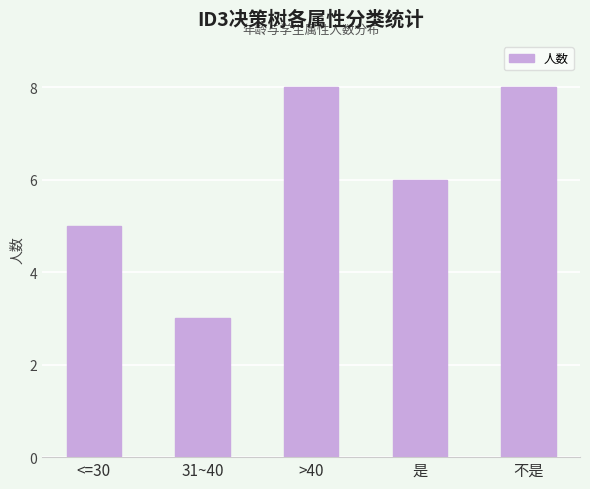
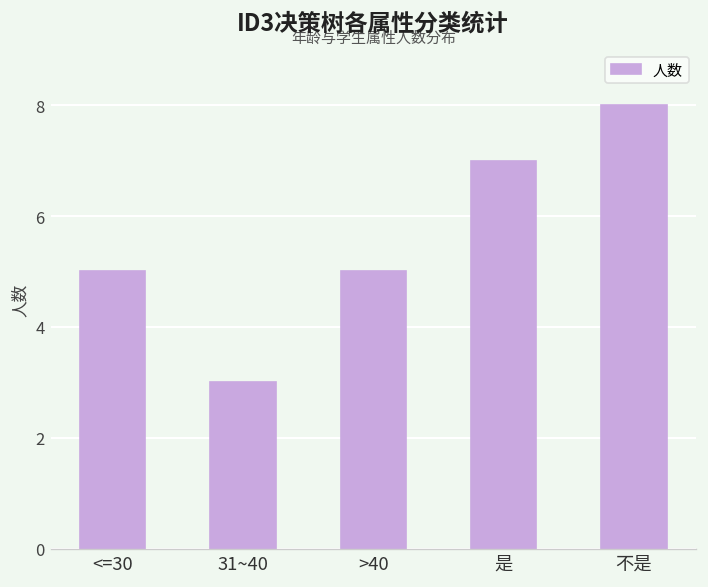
>40: 8 -> 5
是: 6 -> 7
